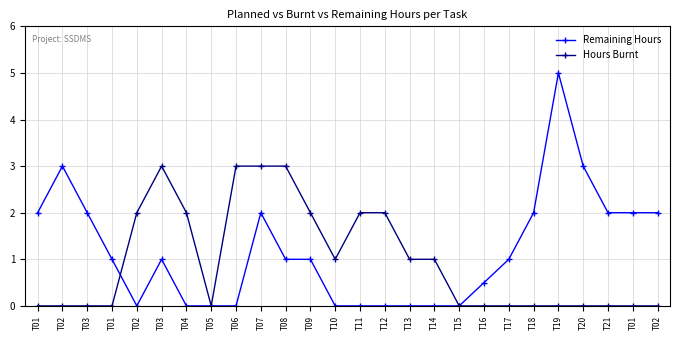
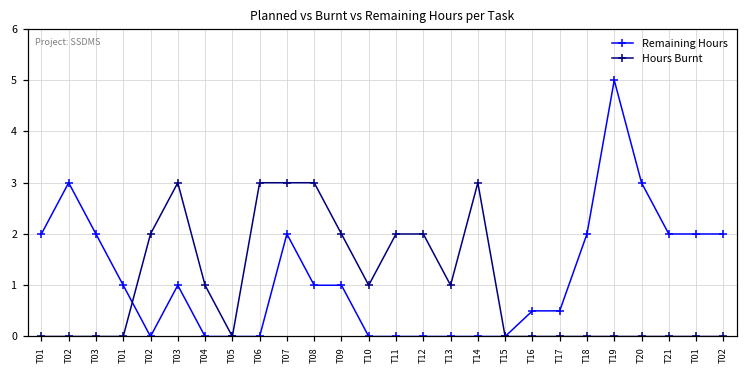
Hours Burnt, T04: 2 -> 1
Hours Burnt, T14: 1 -> 3
Remaining Hours, T17: 1.0 -> 0.5
